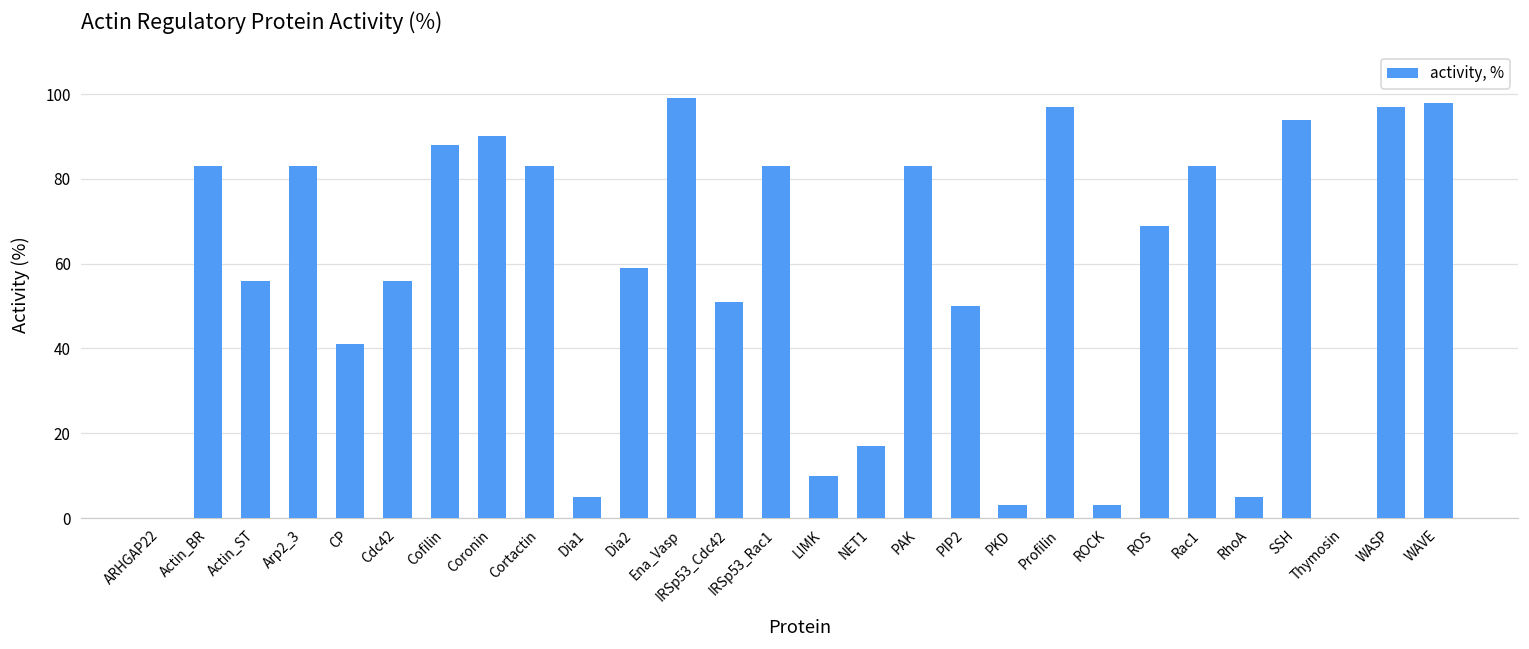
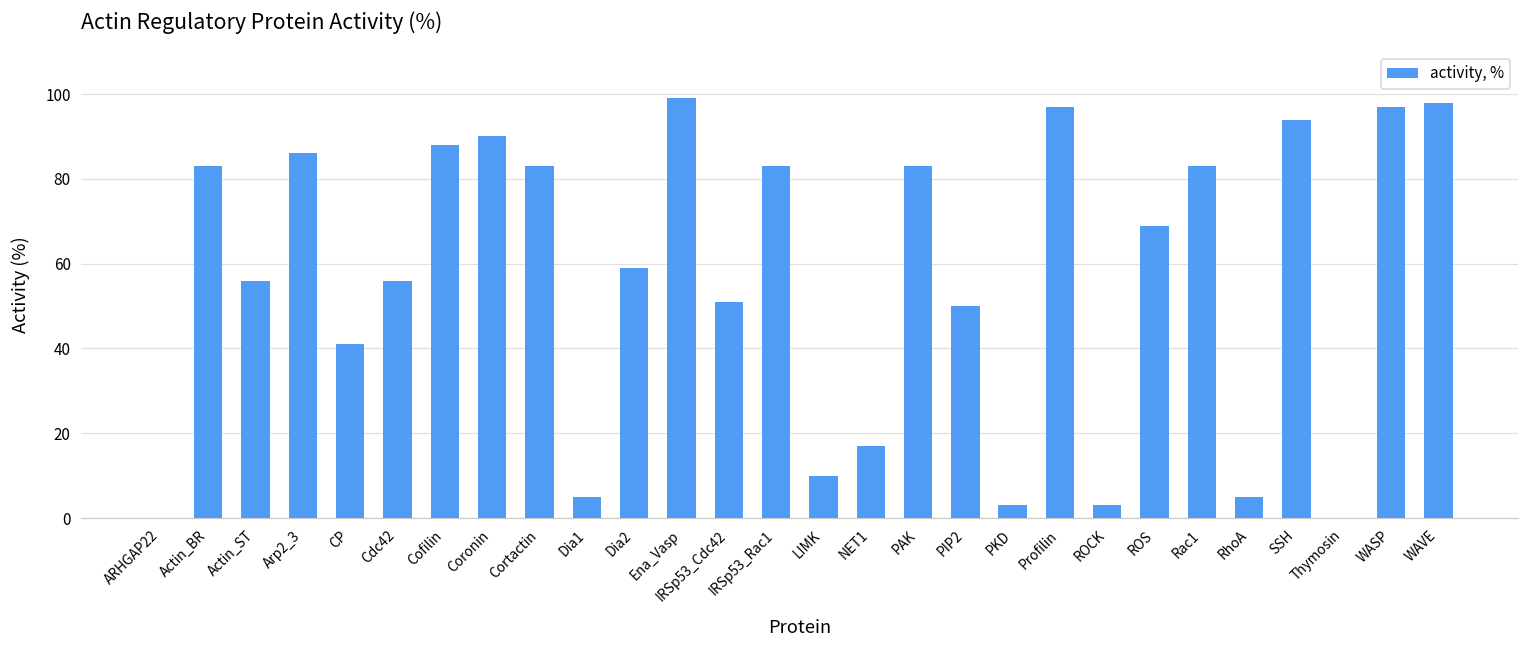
Arp2_3: 83 -> 86
